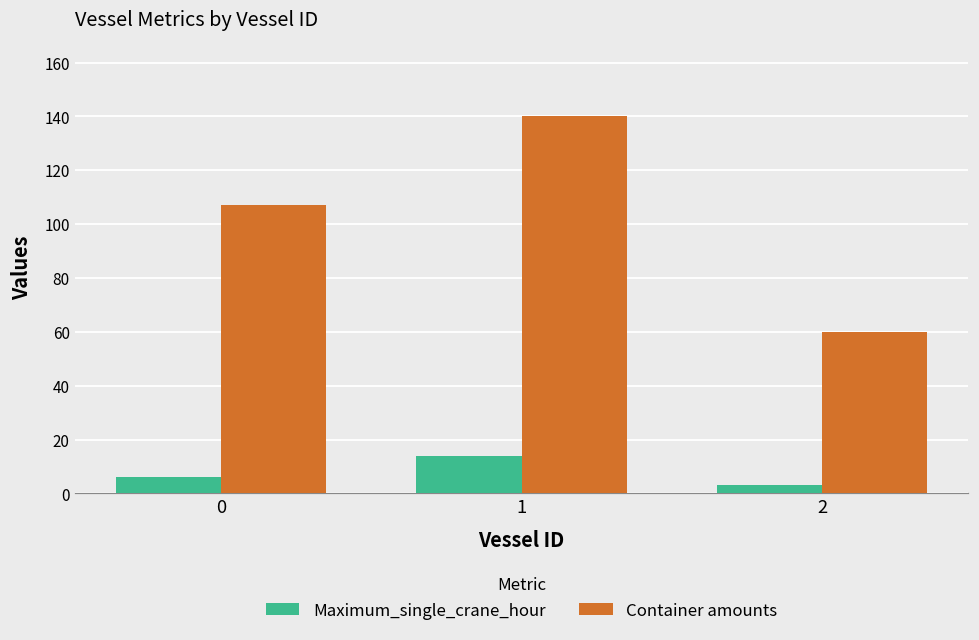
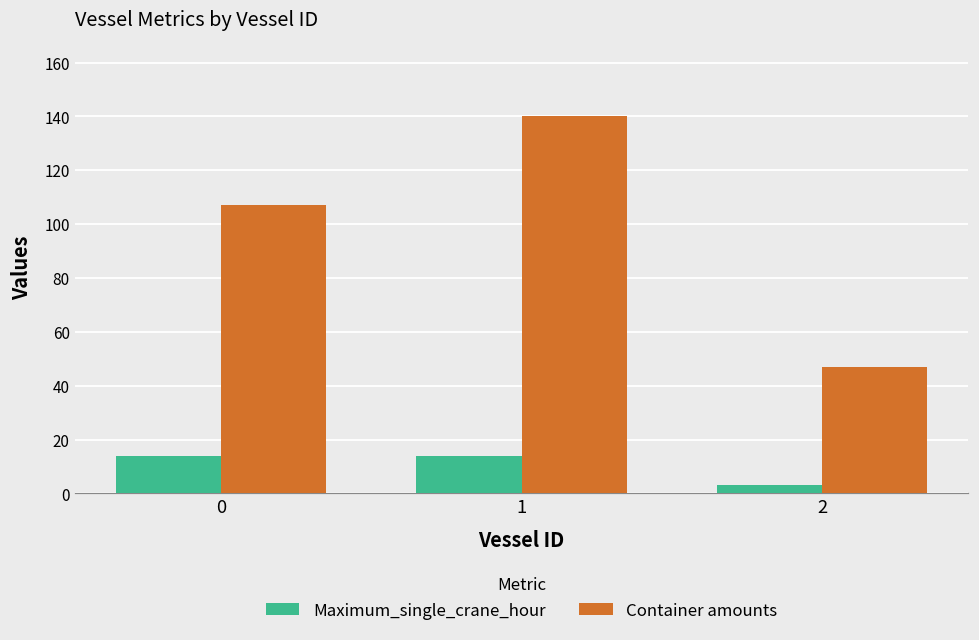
Maximum_single_crane_hour, 0: 6 -> 14
Container amounts, 2: 60 -> 47
